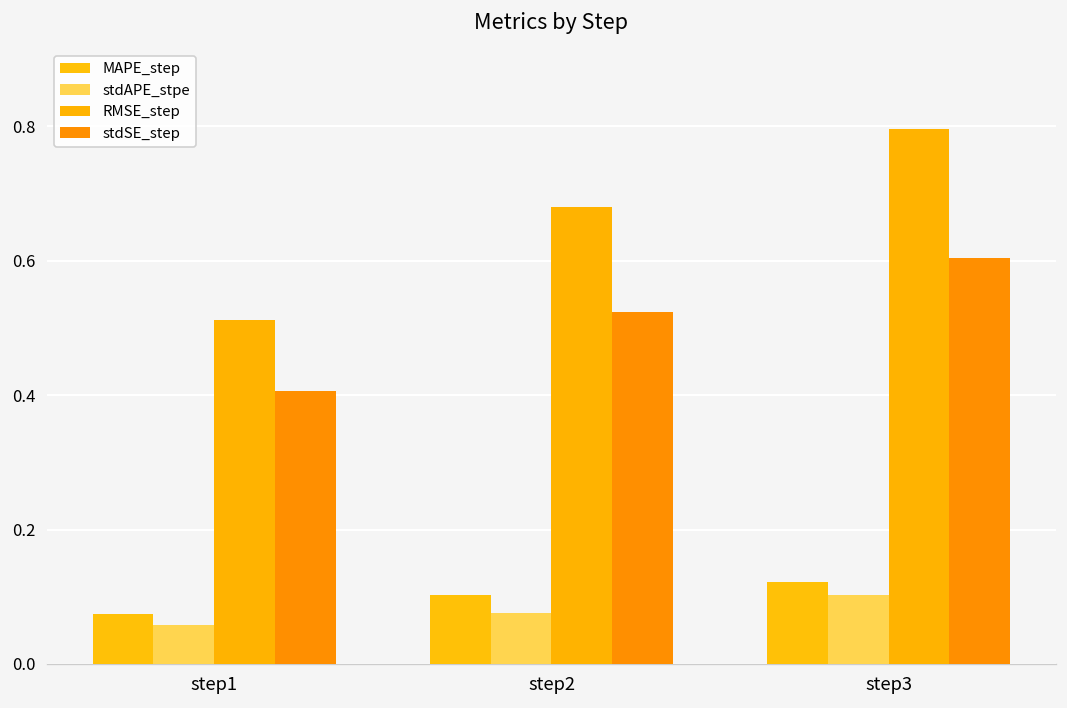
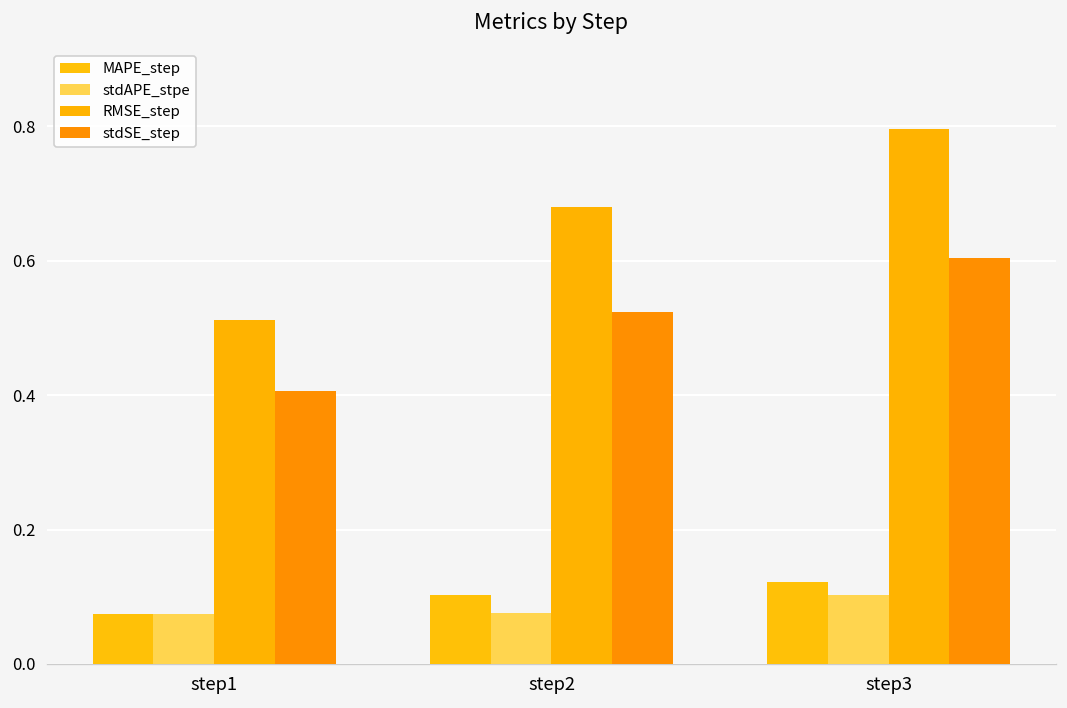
stdAPE_stpe, step1: 0.06 -> 0.07
